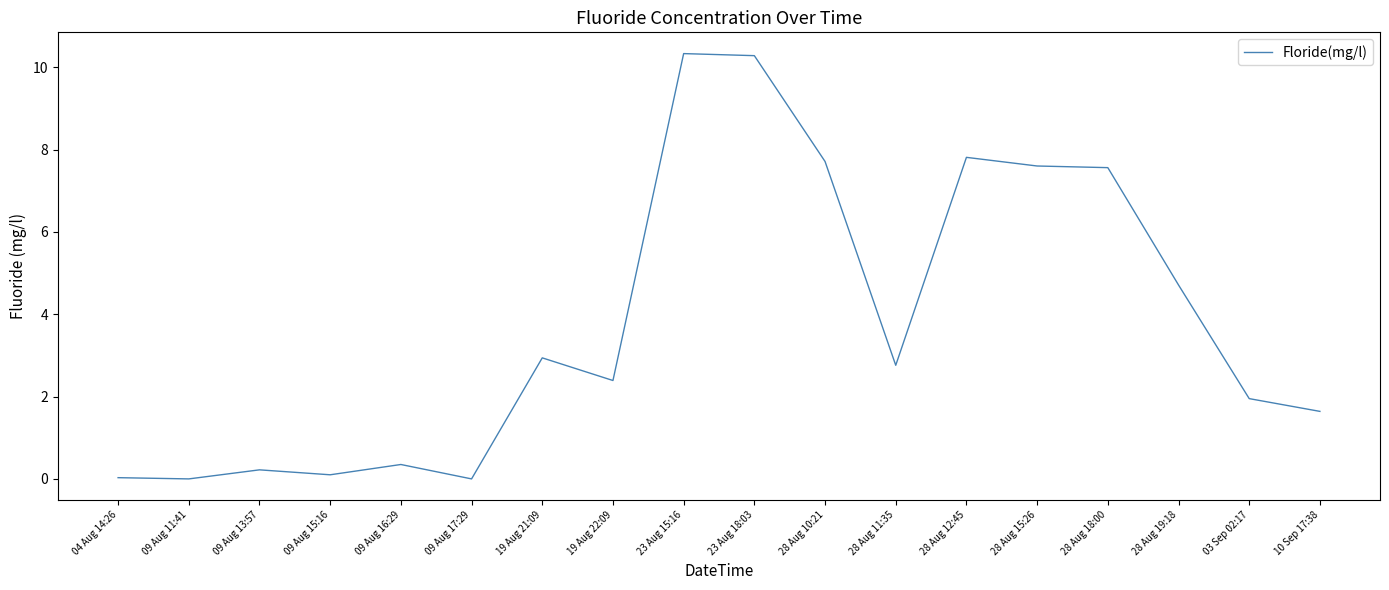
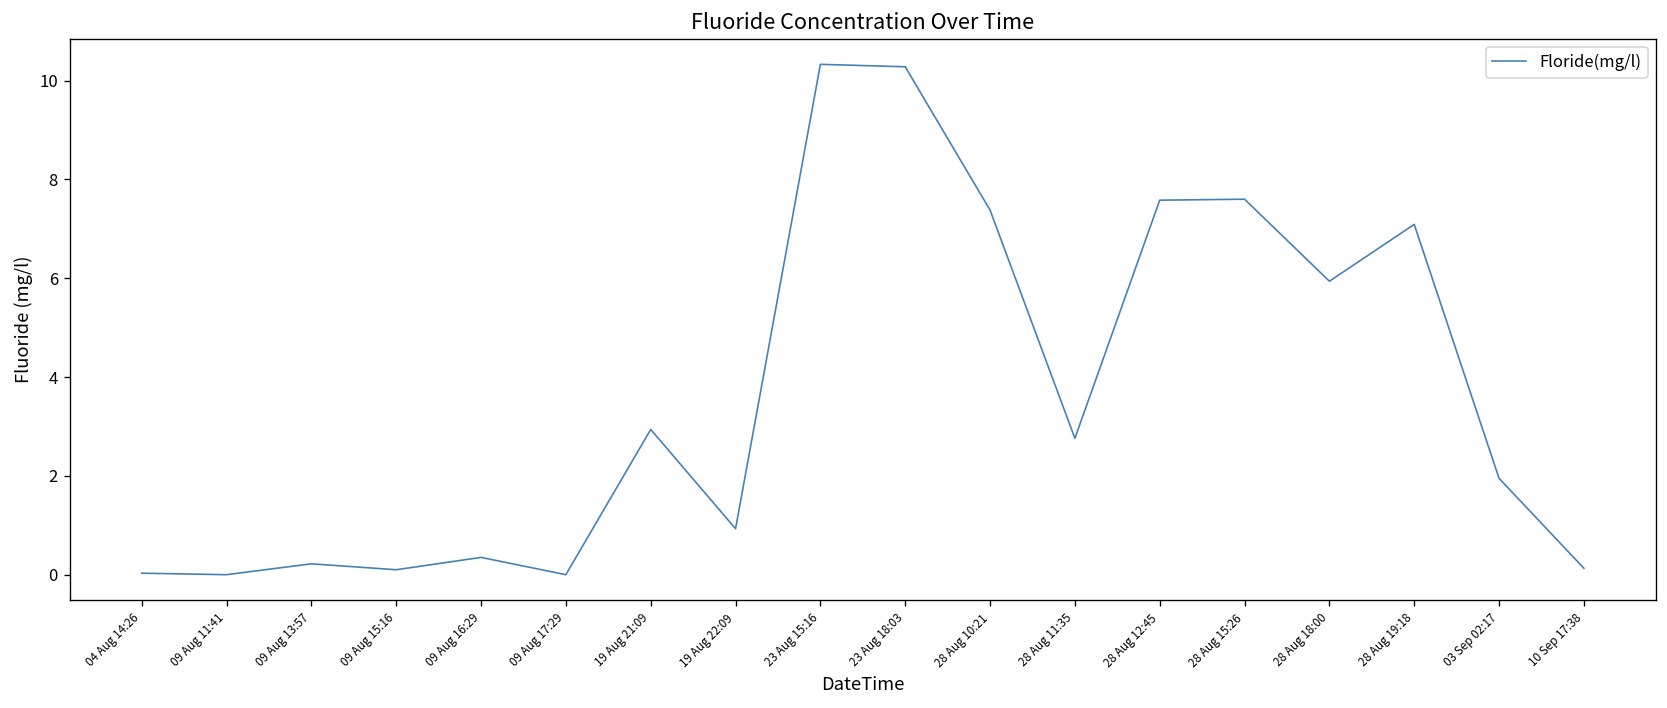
19 Aug 22:09: 2.4 -> 0.9
28 Aug 10:21: 7.7 -> 7.4
28 Aug 12:45: 7.8 -> 7.6
28 Aug 18:00: 7.6 -> 5.9
28 Aug 19:18: 4.7 -> 7.1
10 Sep 17:38: 1.6 -> 0.1
